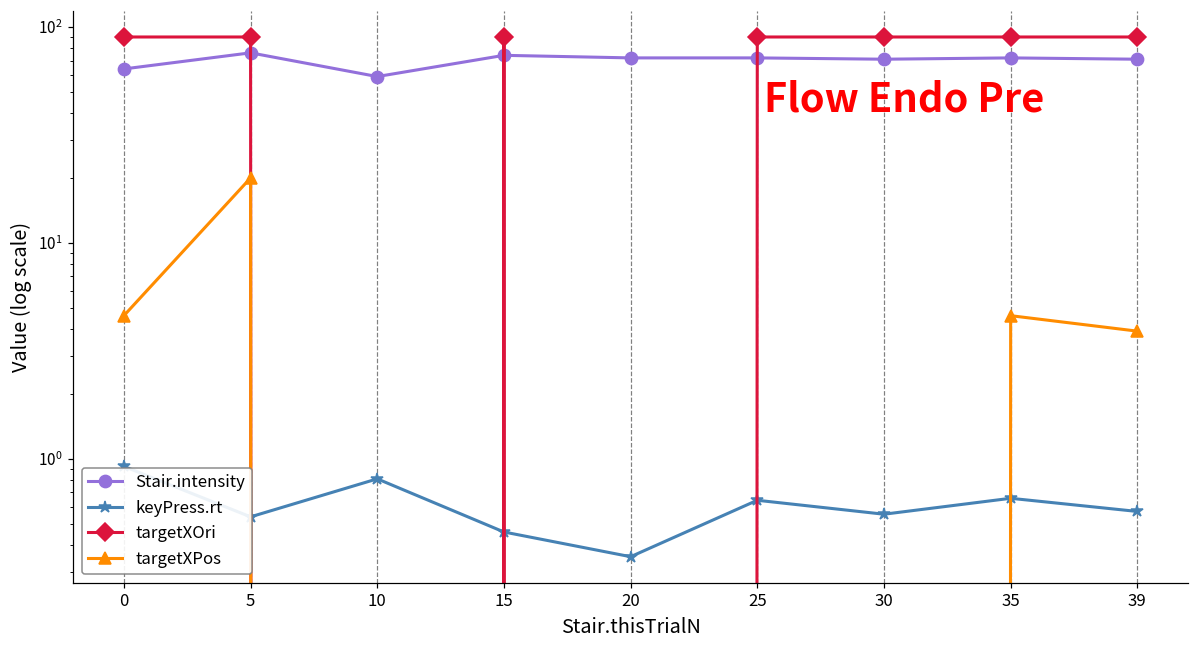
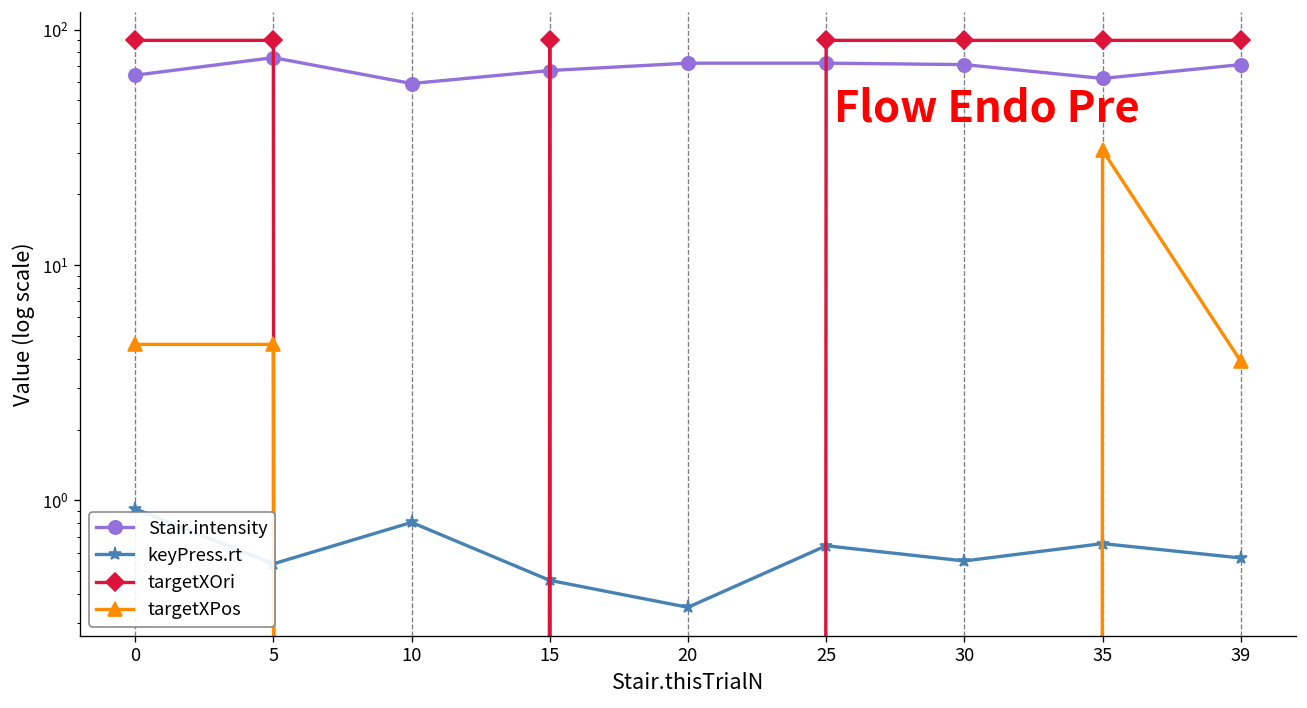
targetXPos, 5: 20 -> 4.6
Stair.intensity, 15: 74 -> 67
Stair.intensity, 35: 72 -> 62
targetXPos, 35: 4.6 -> 31
